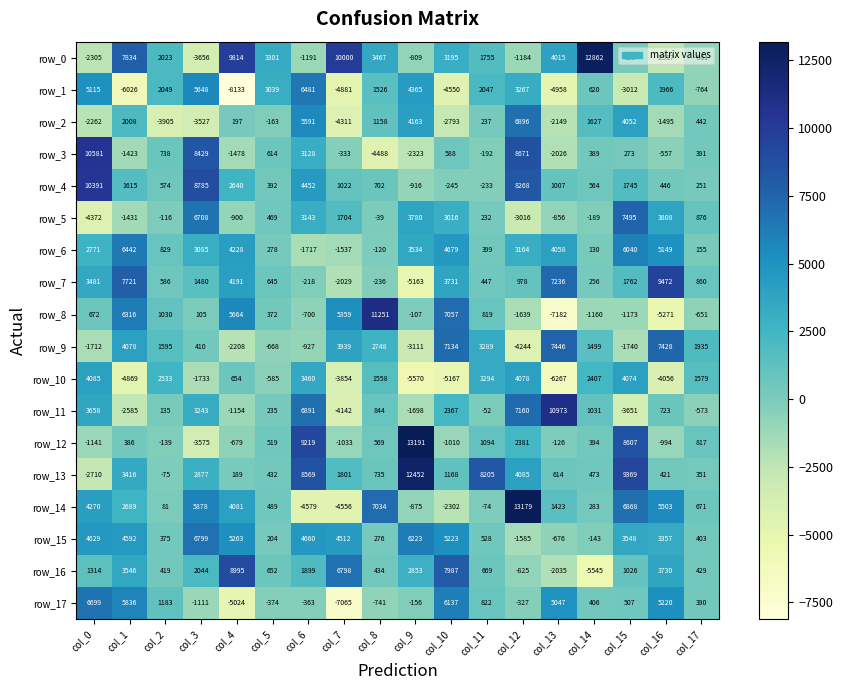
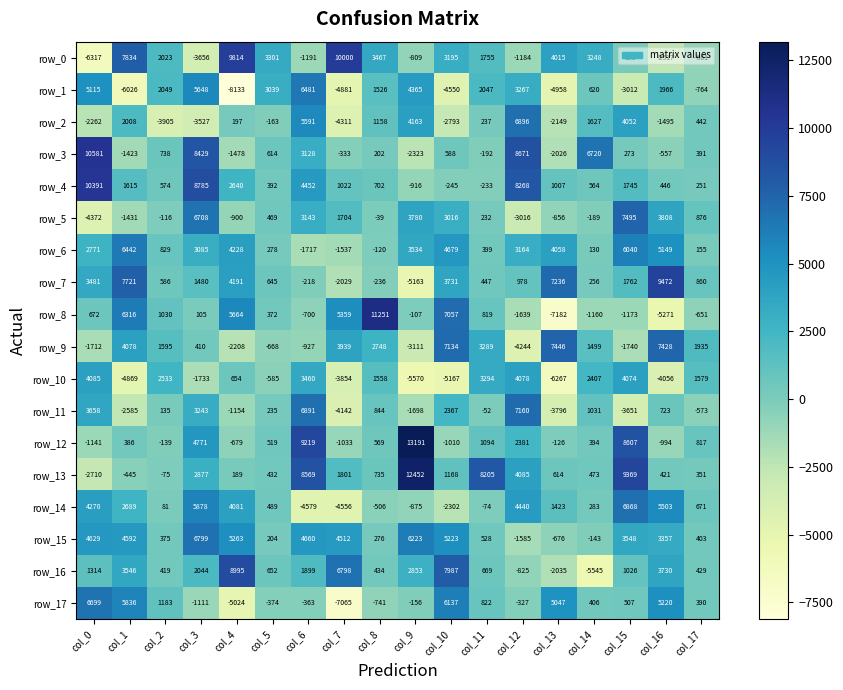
row_0, col_0: -2305 -> -6317
row_0, col_14: 12862 -> 3248
row_3, col_8: -4488 -> 202
row_3, col_14: 389 -> 6720
row_11, col_13: 10973 -> -3796
row_12, col_3: -3575 -> 4771
row_13, col_1: 3416 -> -445
row_14, col_8: 7034 -> -506
row_14, col_12: 13179 -> 4440
